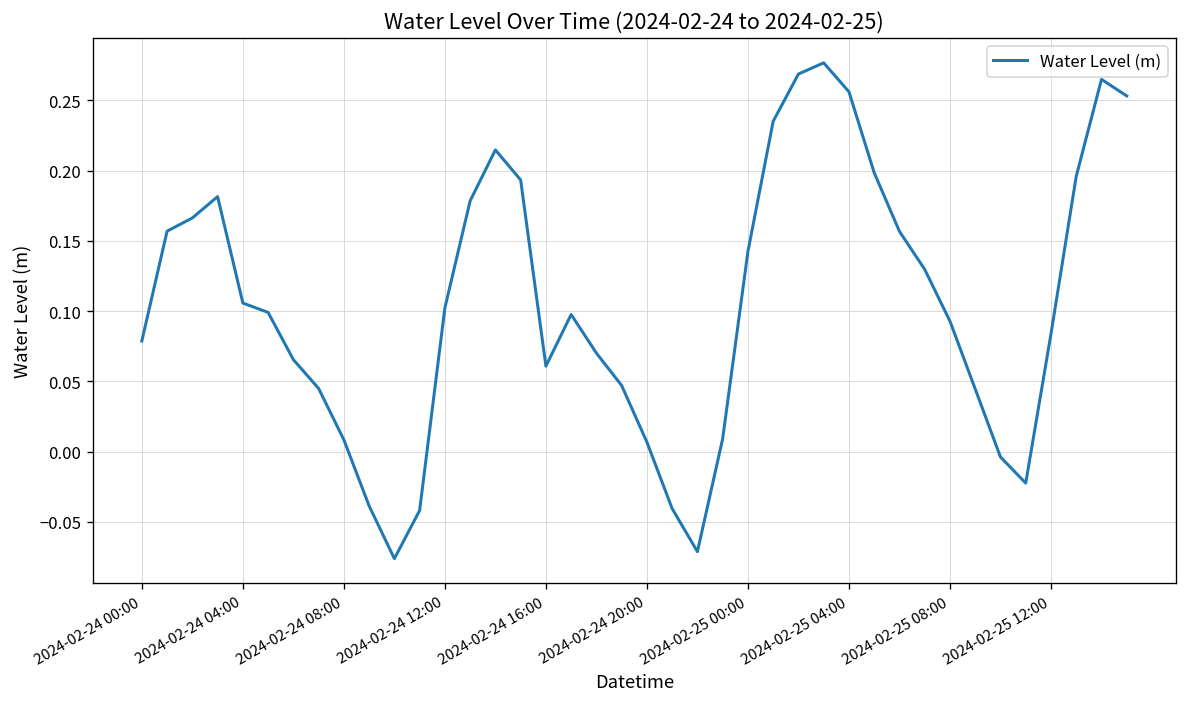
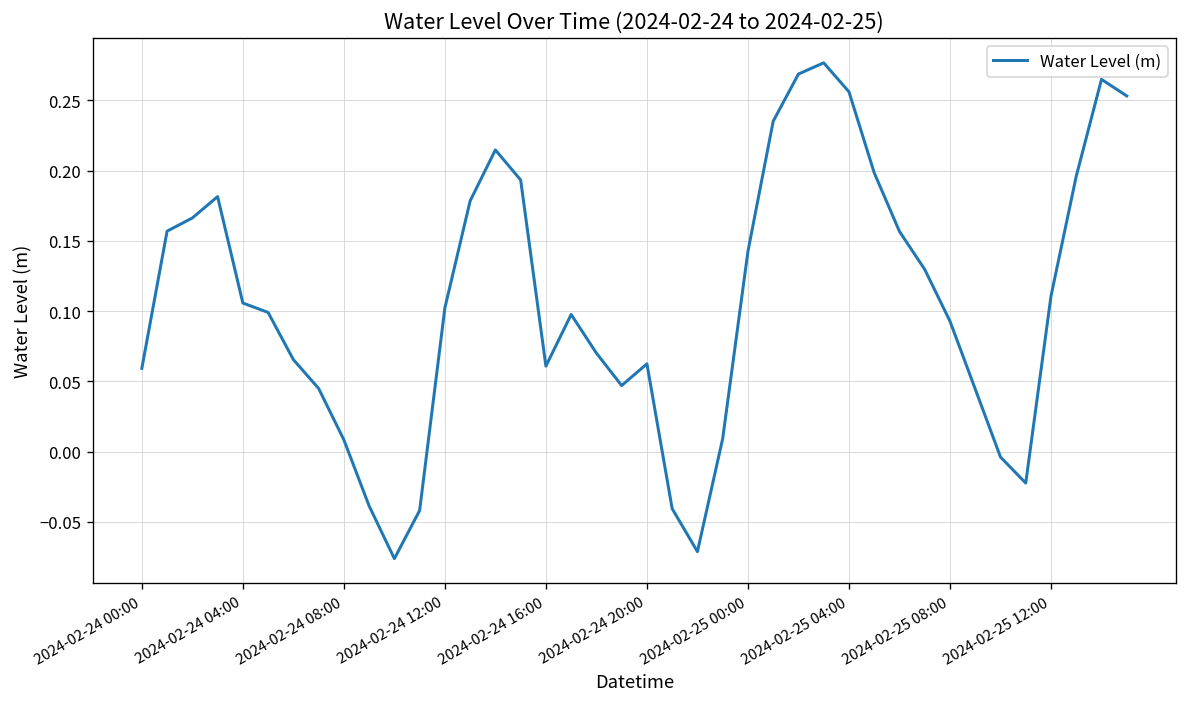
2024-02-24 00:00: 0.079 -> 0.059
2024-02-24 20:00: 0.007 -> 0.062
2024-02-25 12:00: 0.084 -> 0.111
